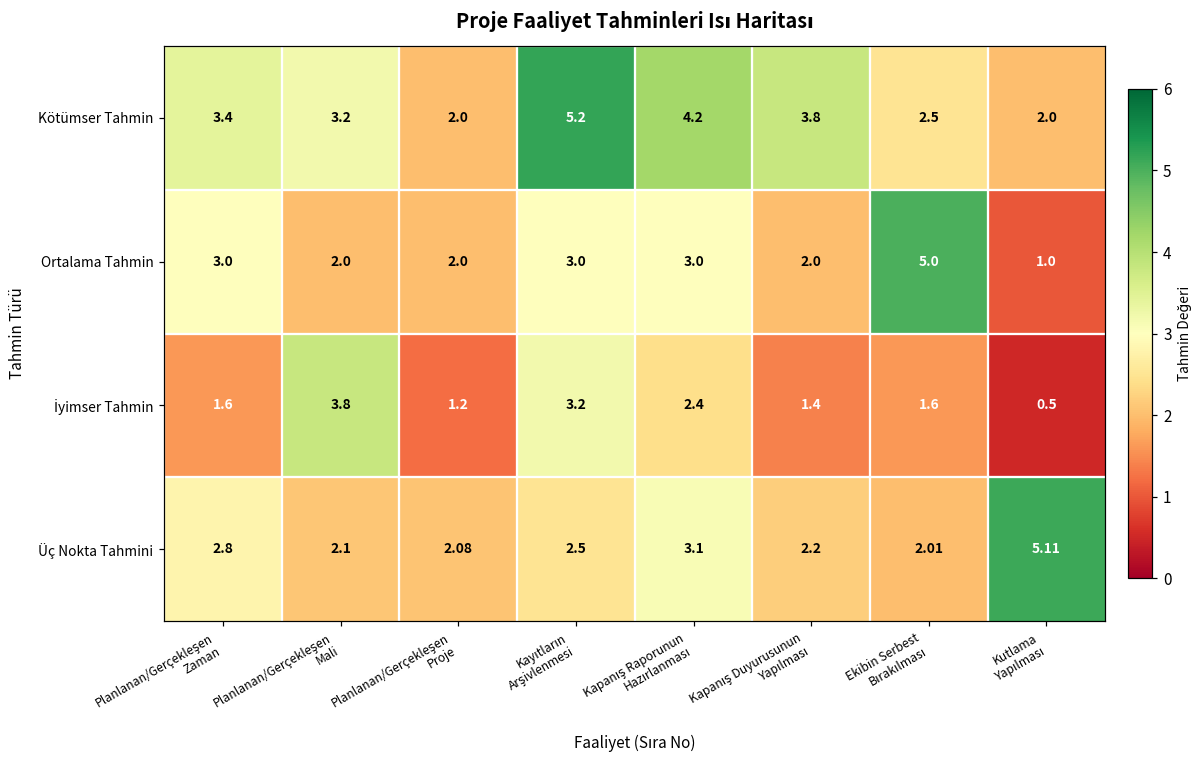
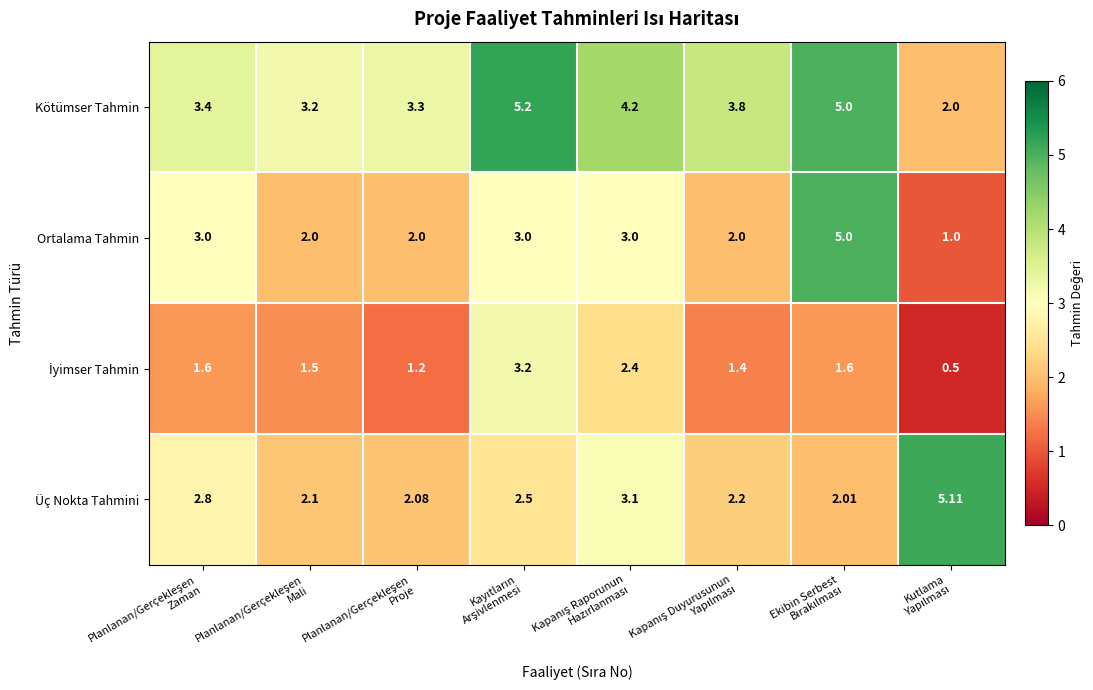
Kötümser Tahmin, Planlanan/Gerçekleşen Proje: 2.0 -> 3.3
Kötümser Tahmin, Ekibin Serbest Bırakılması: 2.5 -> 5.0
İyimser Tahmin, Planlanan/Gerçekleşen Mali: 3.8 -> 1.5
